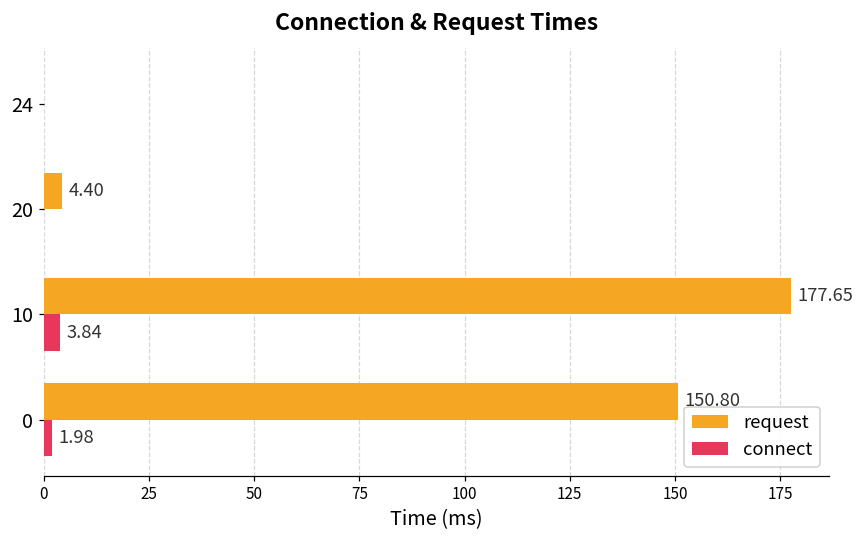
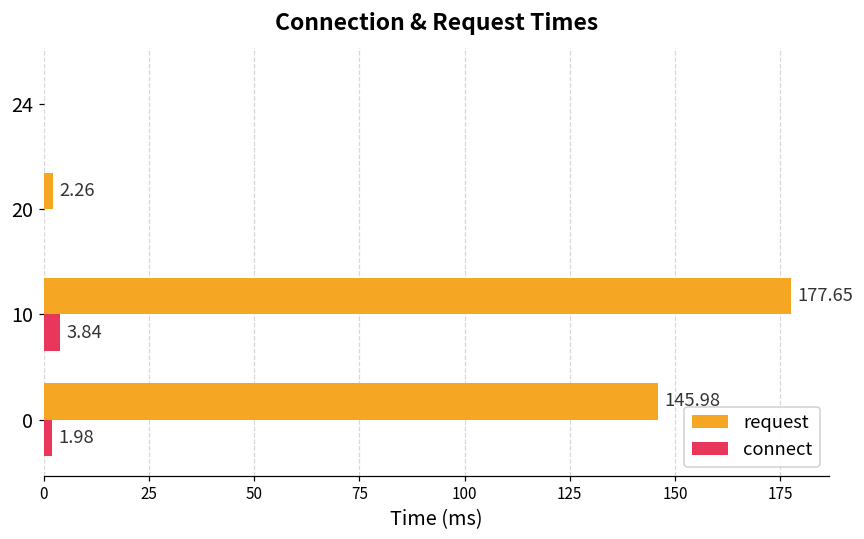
request, 20: 4.40 -> 2.26
request, 0: 151 -> 146
